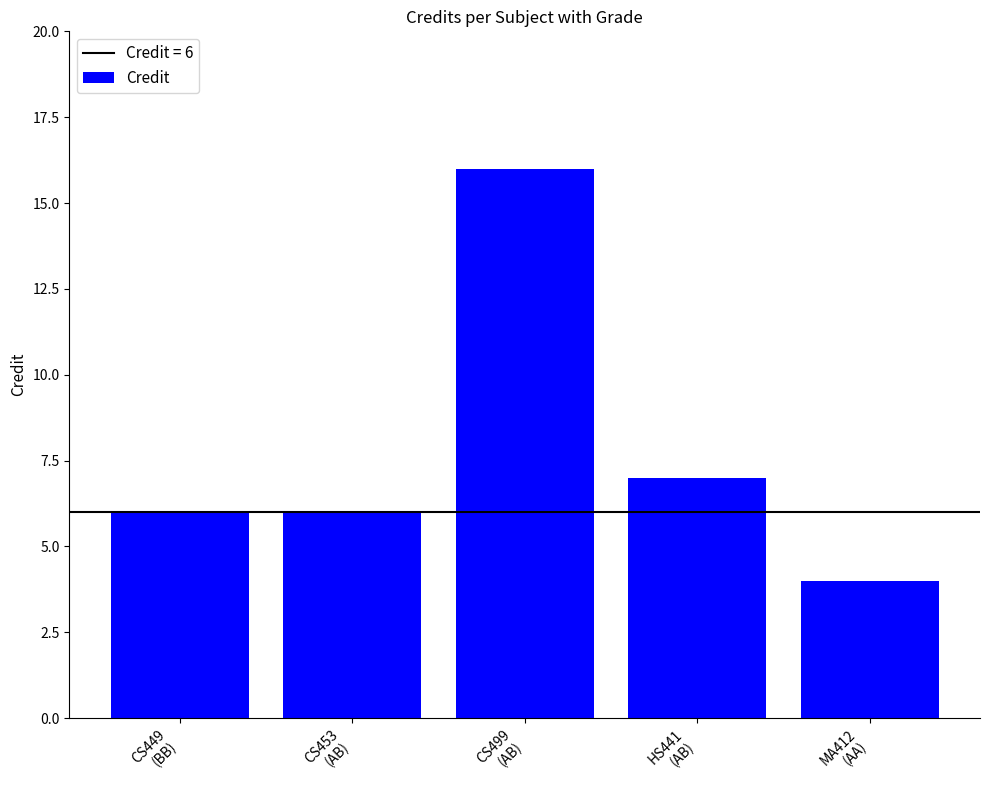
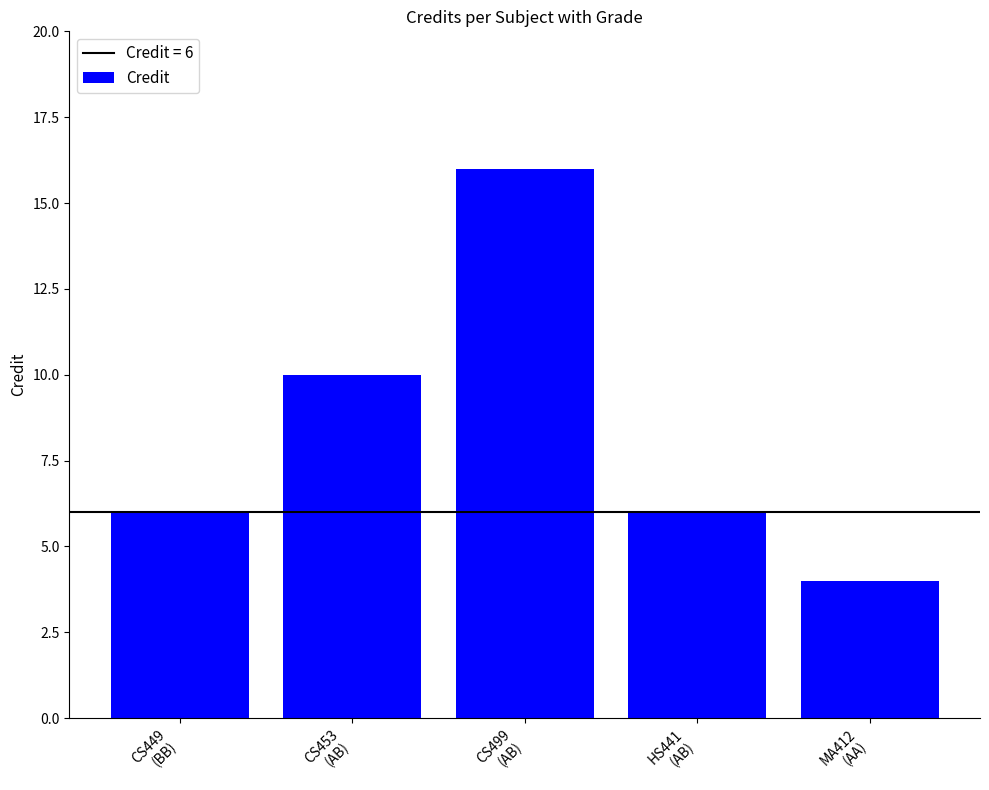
CS453 (AB): 6 -> 10
HS441 (AB): 7 -> 6
